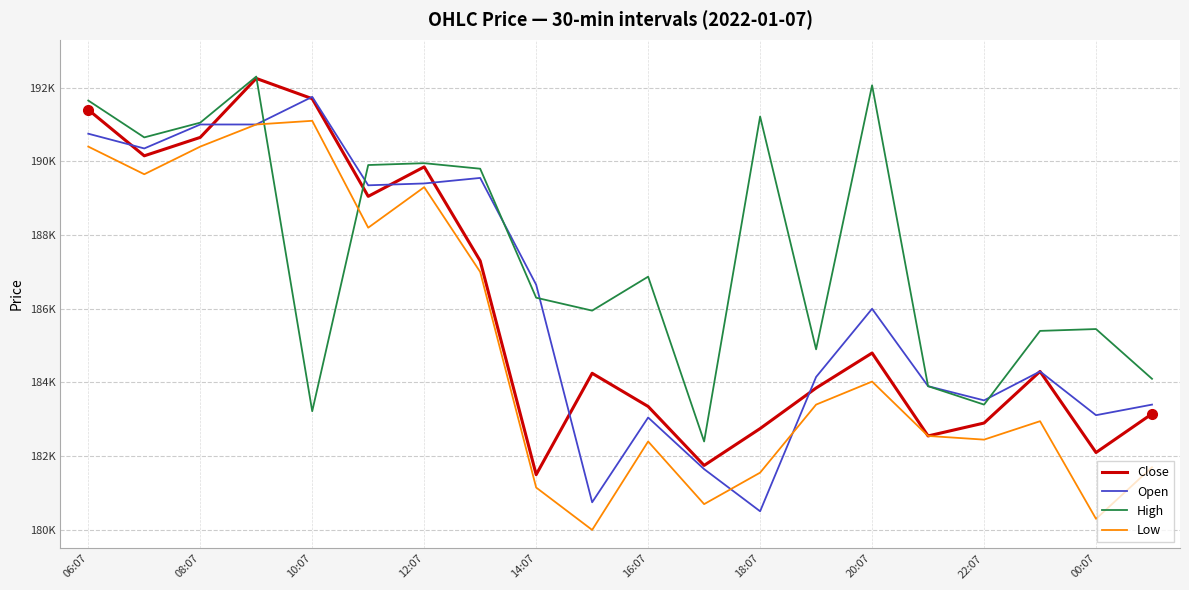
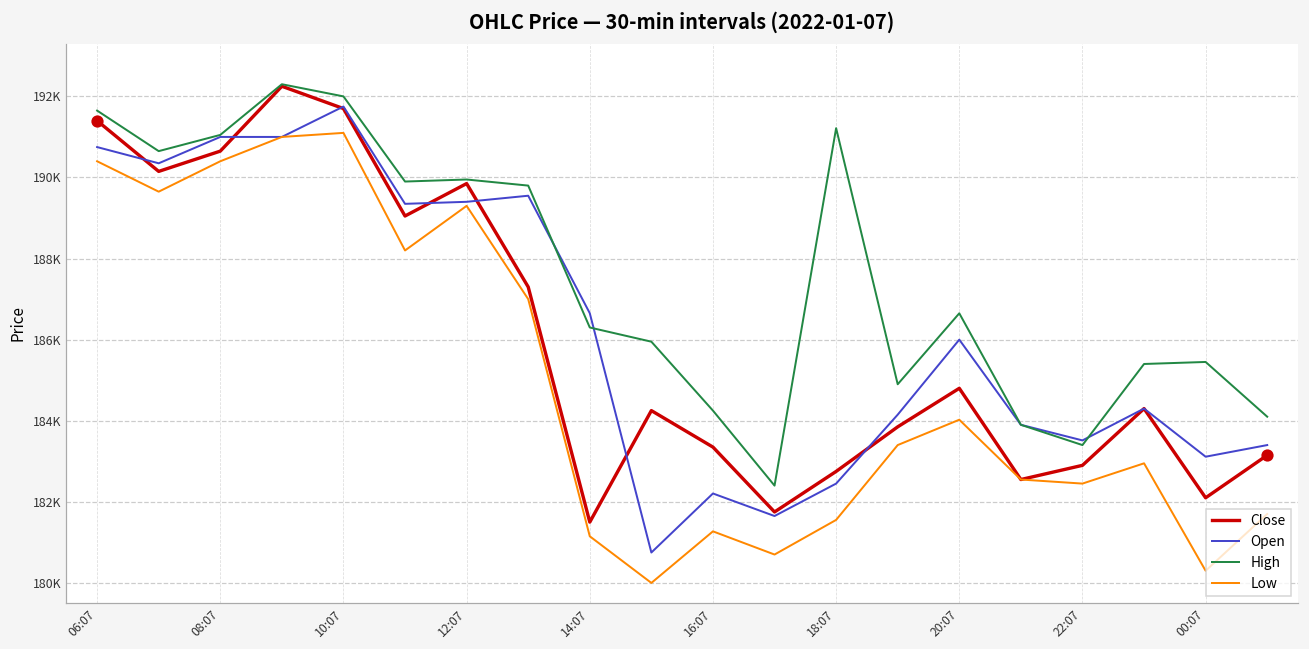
High, 10:07: 183200 -> 192000
Open, 16:07: 183100 -> 182200
High, 16:07: 186900 -> 184300
Low, 16:07: 182400 -> 181300
Open, 18:07: 180500 -> 182500
High, 20:07: 192100 -> 186700
